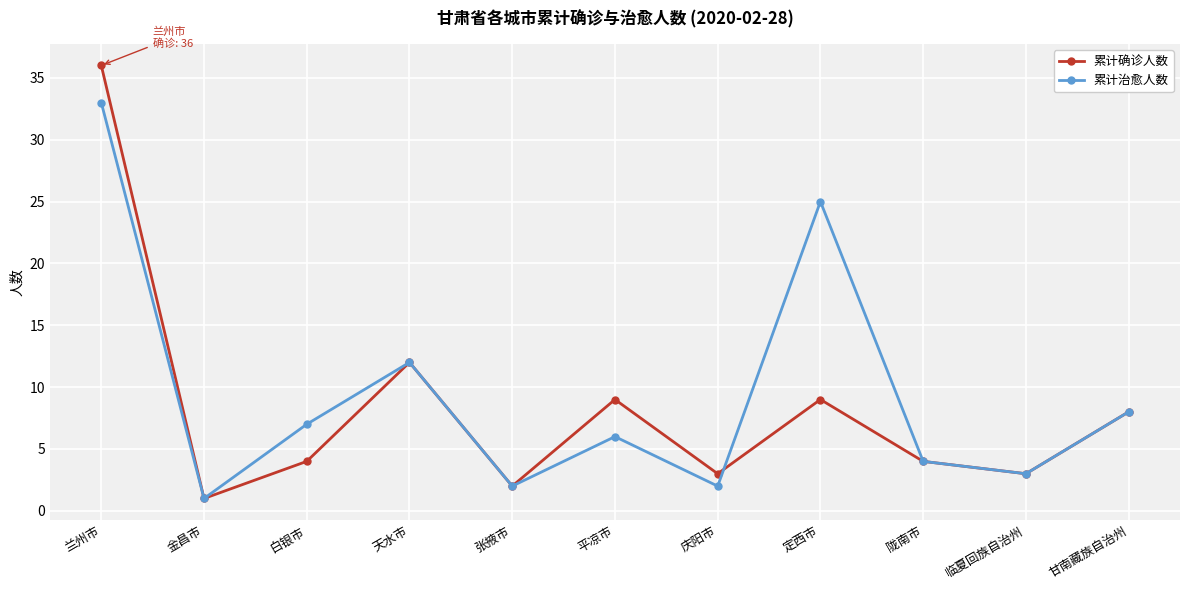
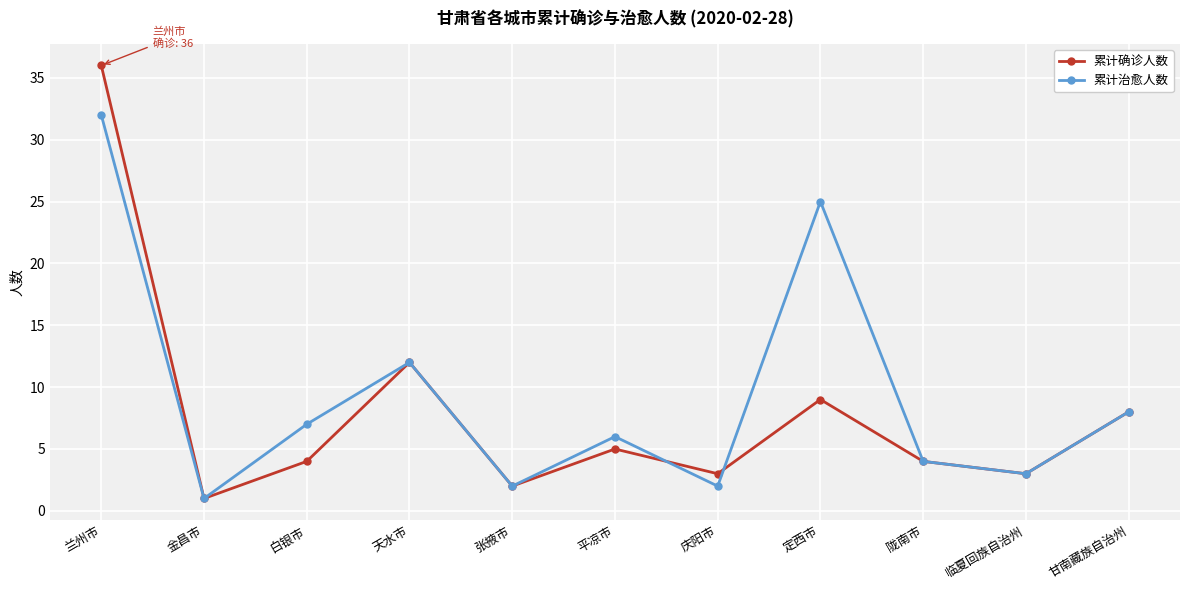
累计治愈人数, 兰州市: 33 -> 32
累计确诊人数, 平凉市: 9 -> 5
